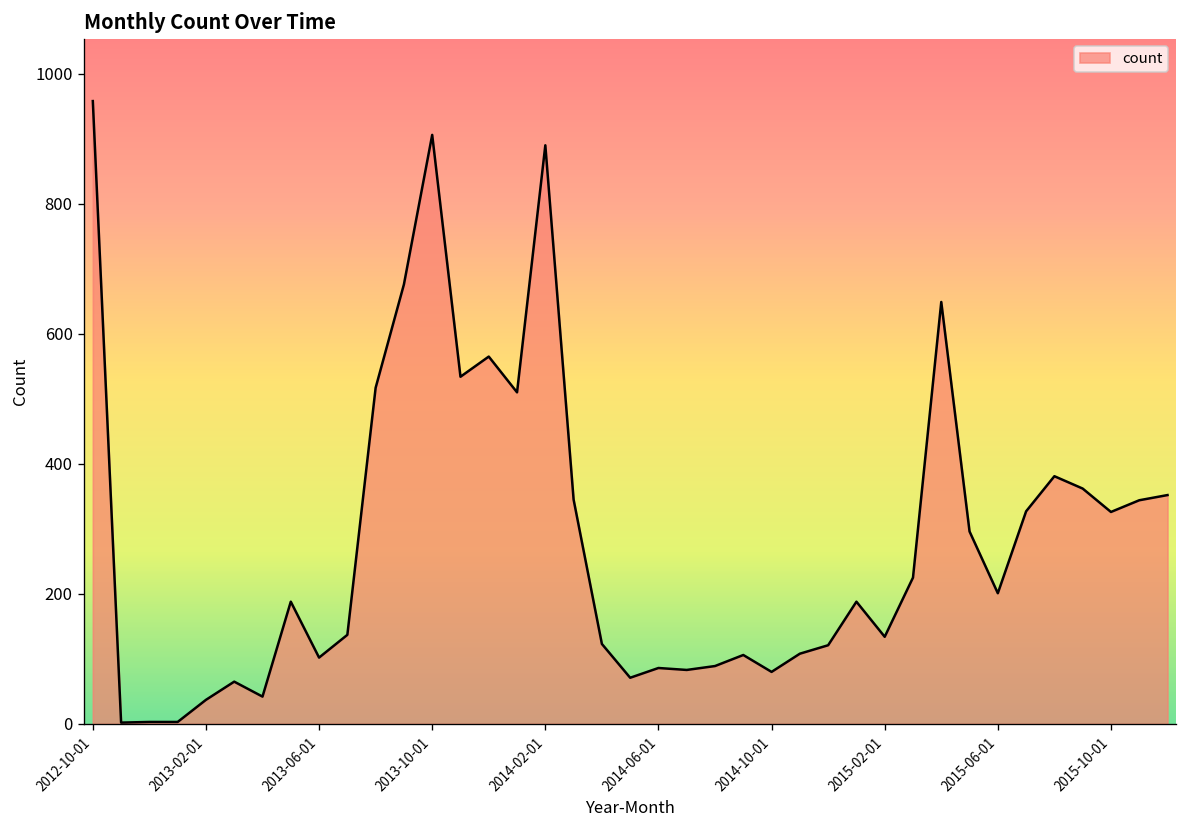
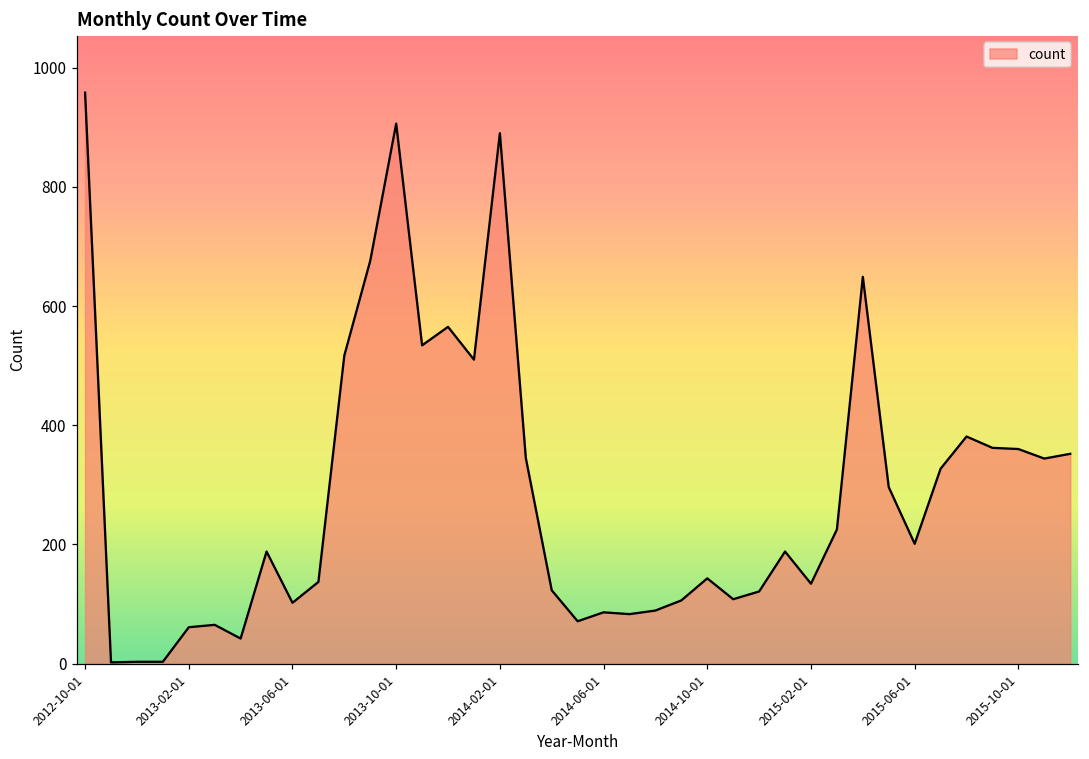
2013-02-01: 40 -> 60
2014-10-01: 80 -> 140
2015-10-01: 330 -> 360
